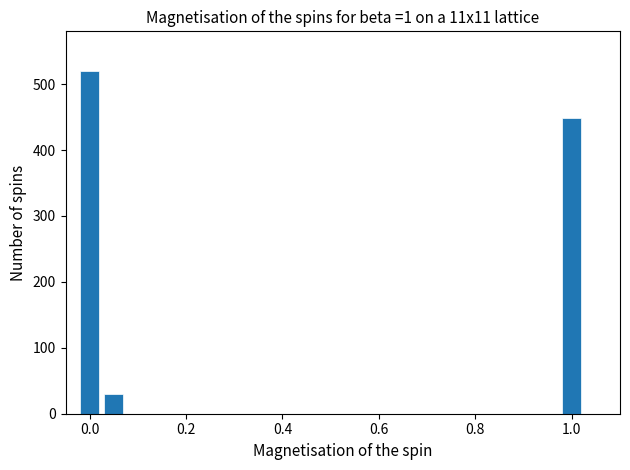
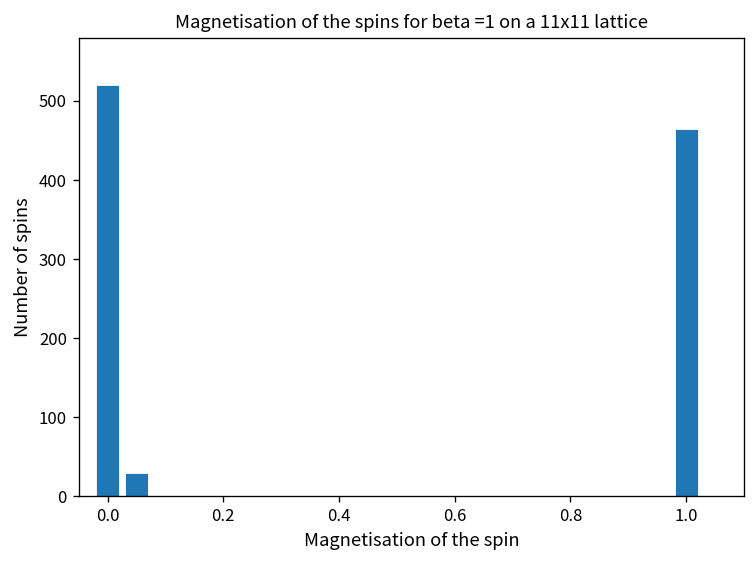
1.0: 450 -> 460
